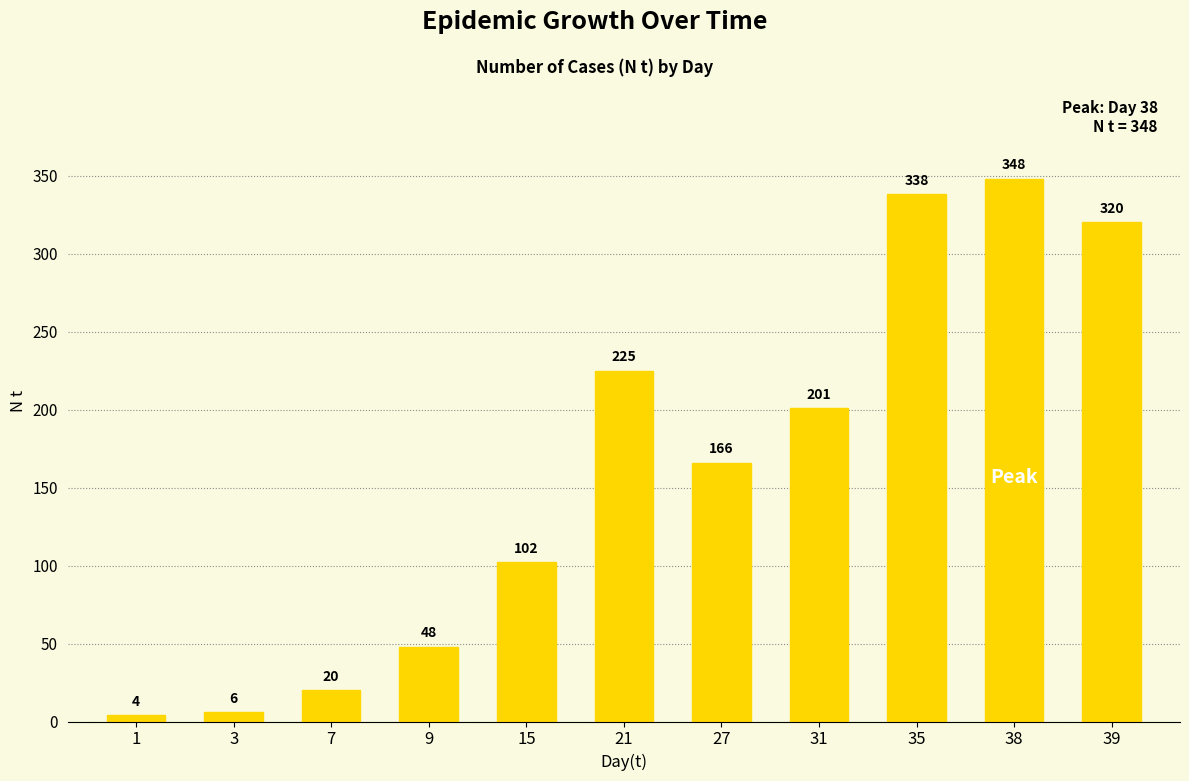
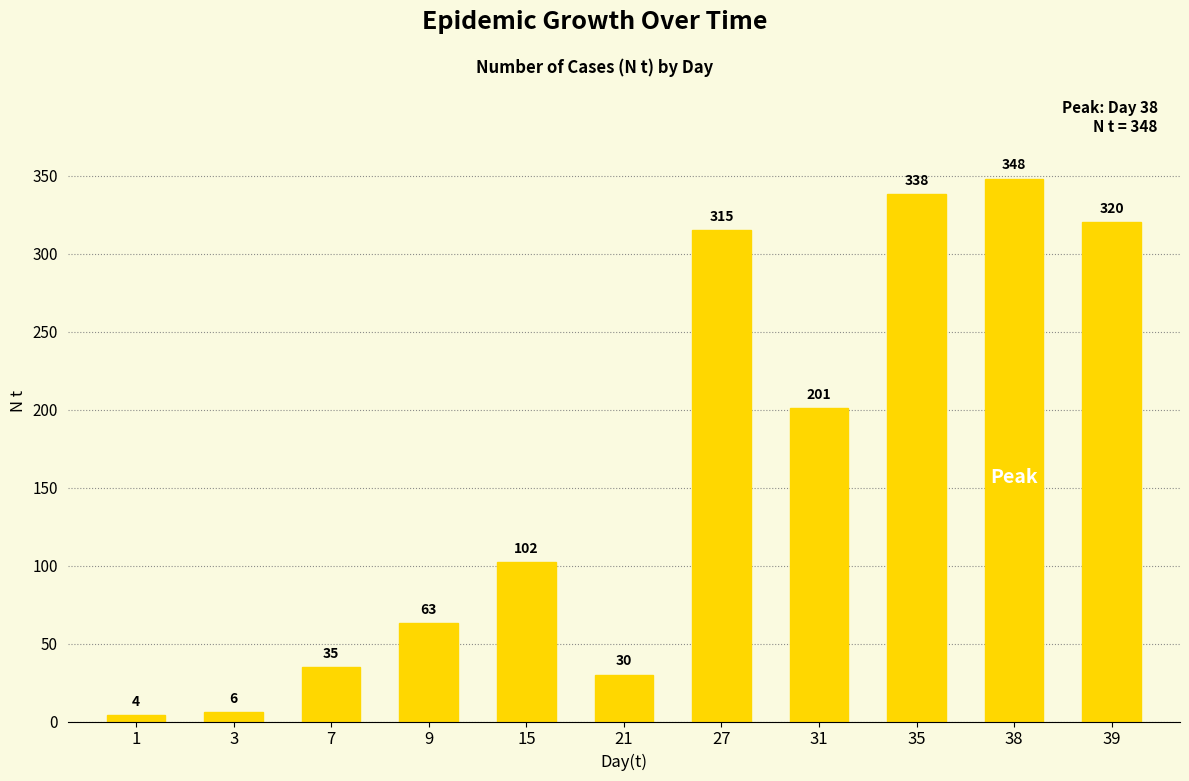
7: 20 -> 35
9: 48 -> 63
21: 225 -> 30
27: 166 -> 315
